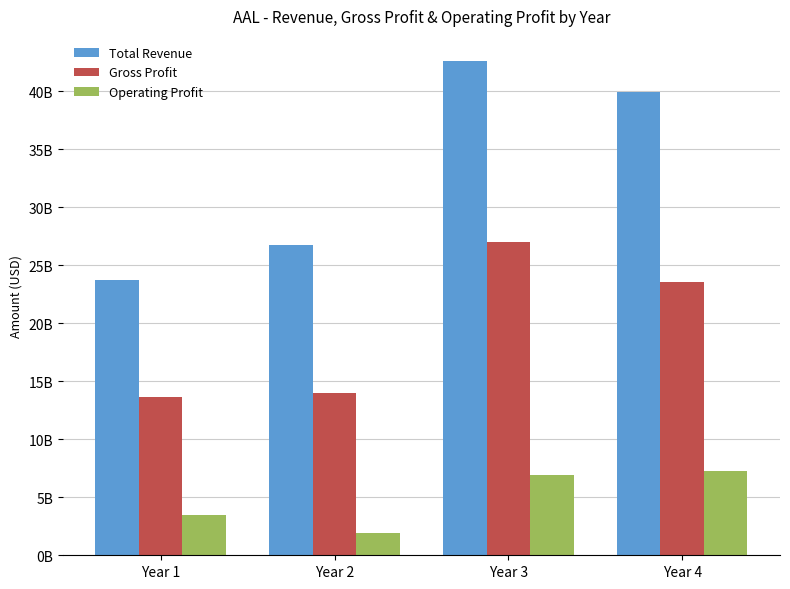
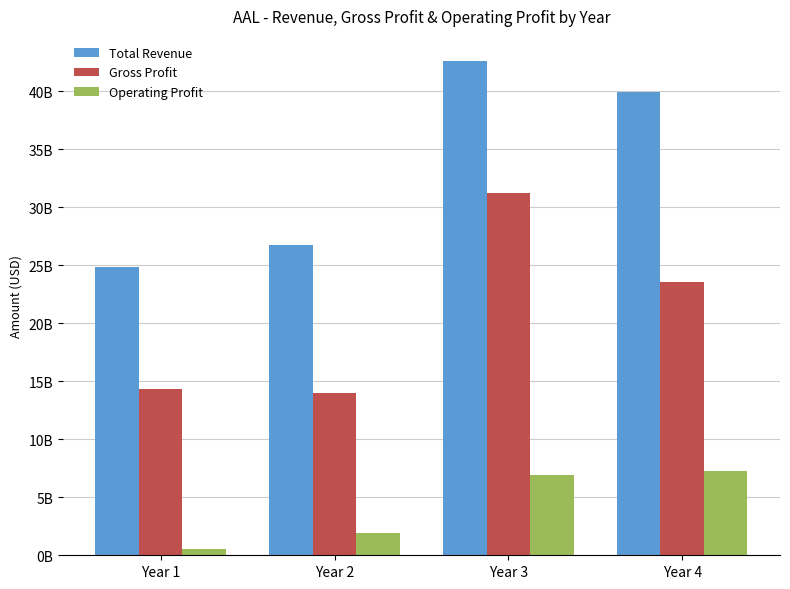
Total Revenue, Year 1: 23800000000 -> 24900000000
Gross Profit, Year 1: 13600000000 -> 14400000000
Operating Profit, Year 1: 3500000000 -> 500000000
Gross Profit, Year 3: 27000000000 -> 31200000000
